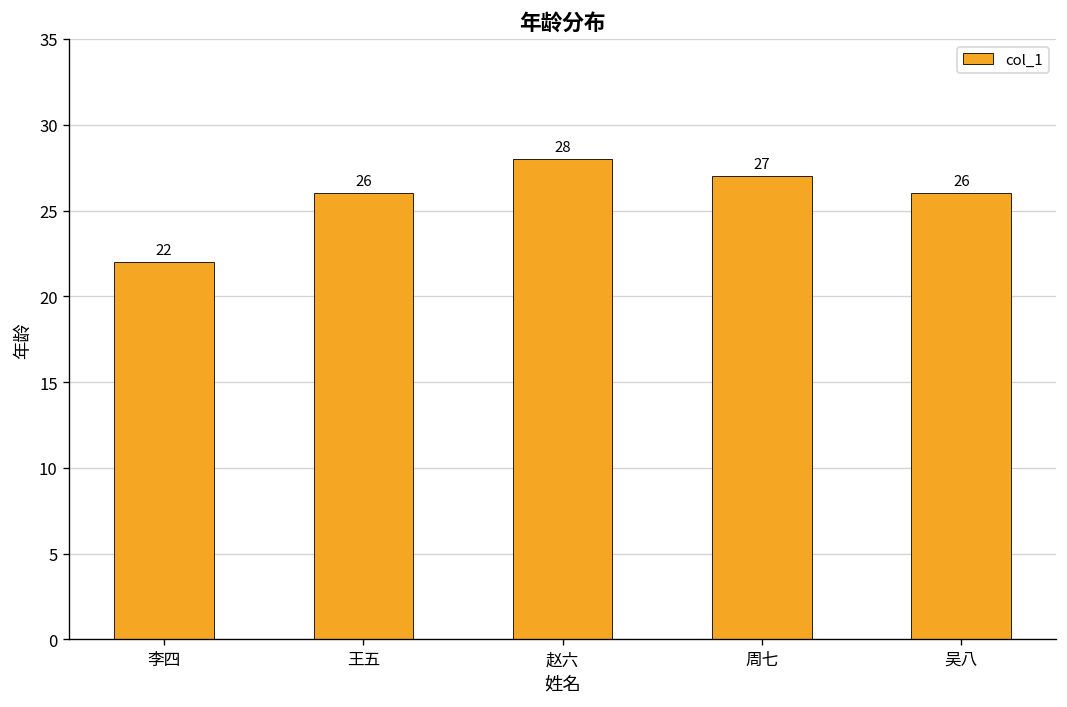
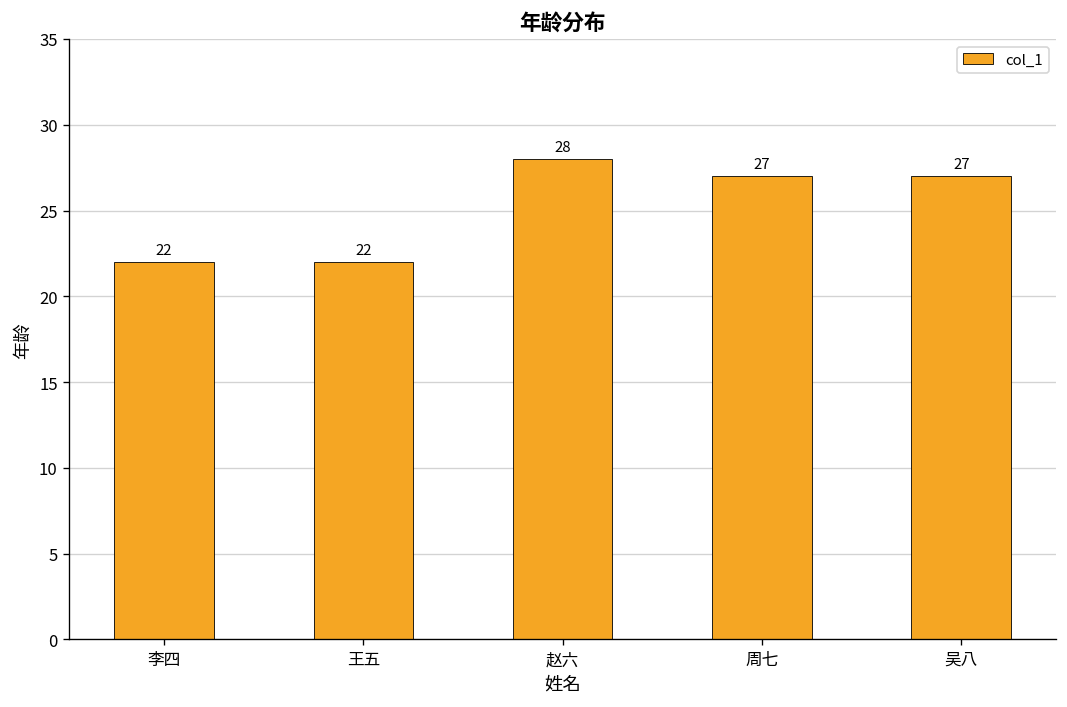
王五: 26 -> 22
吴八: 26 -> 27
